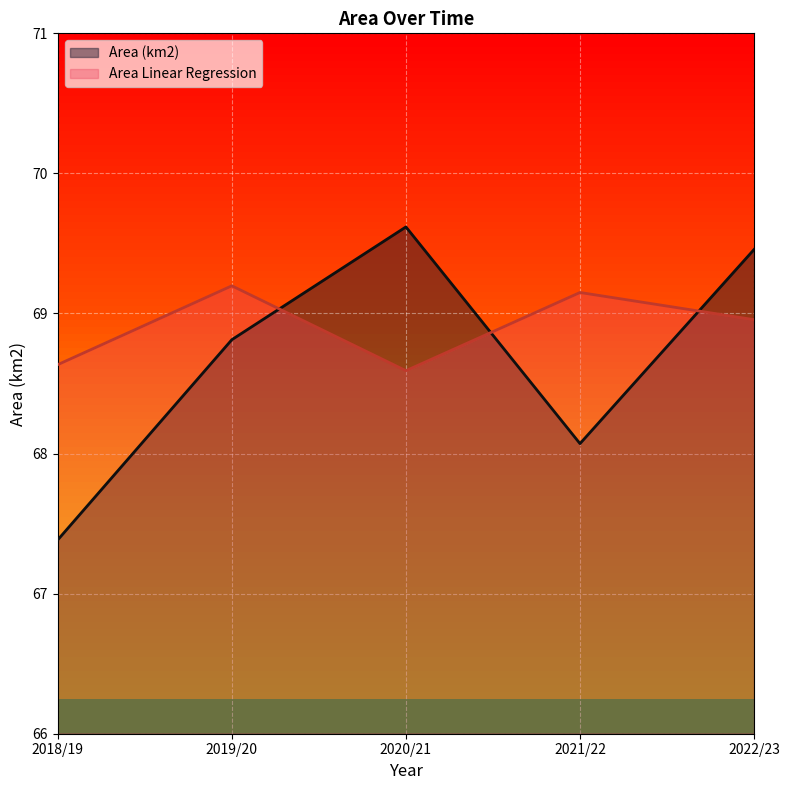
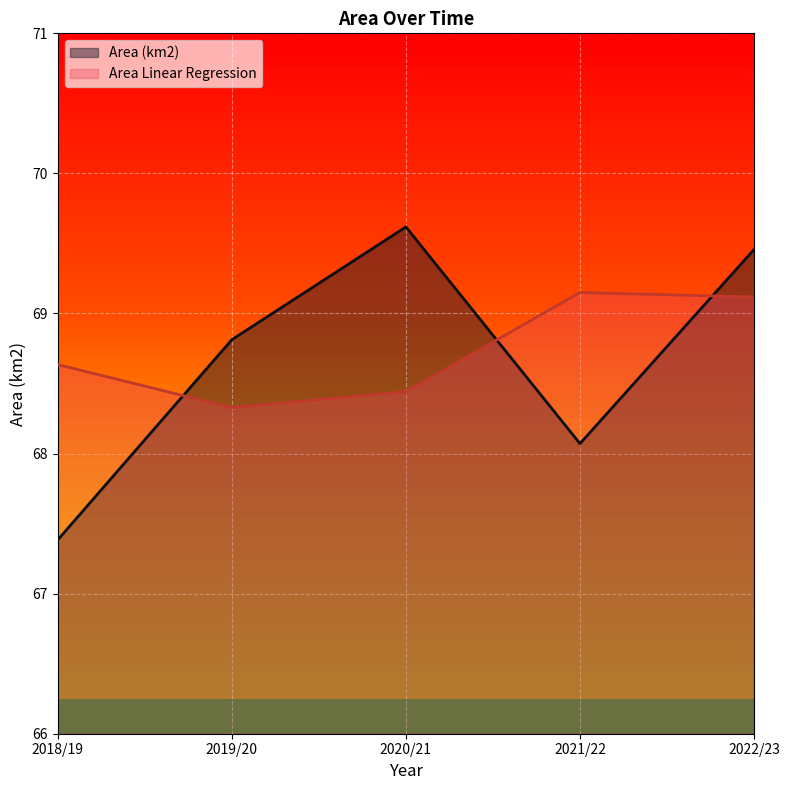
Area Linear Regression, 2019/20: 69.20 -> 68.33
Area Linear Regression, 2020/21: 68.59 -> 68.44
Area Linear Regression, 2022/23: 68.96 -> 69.12
